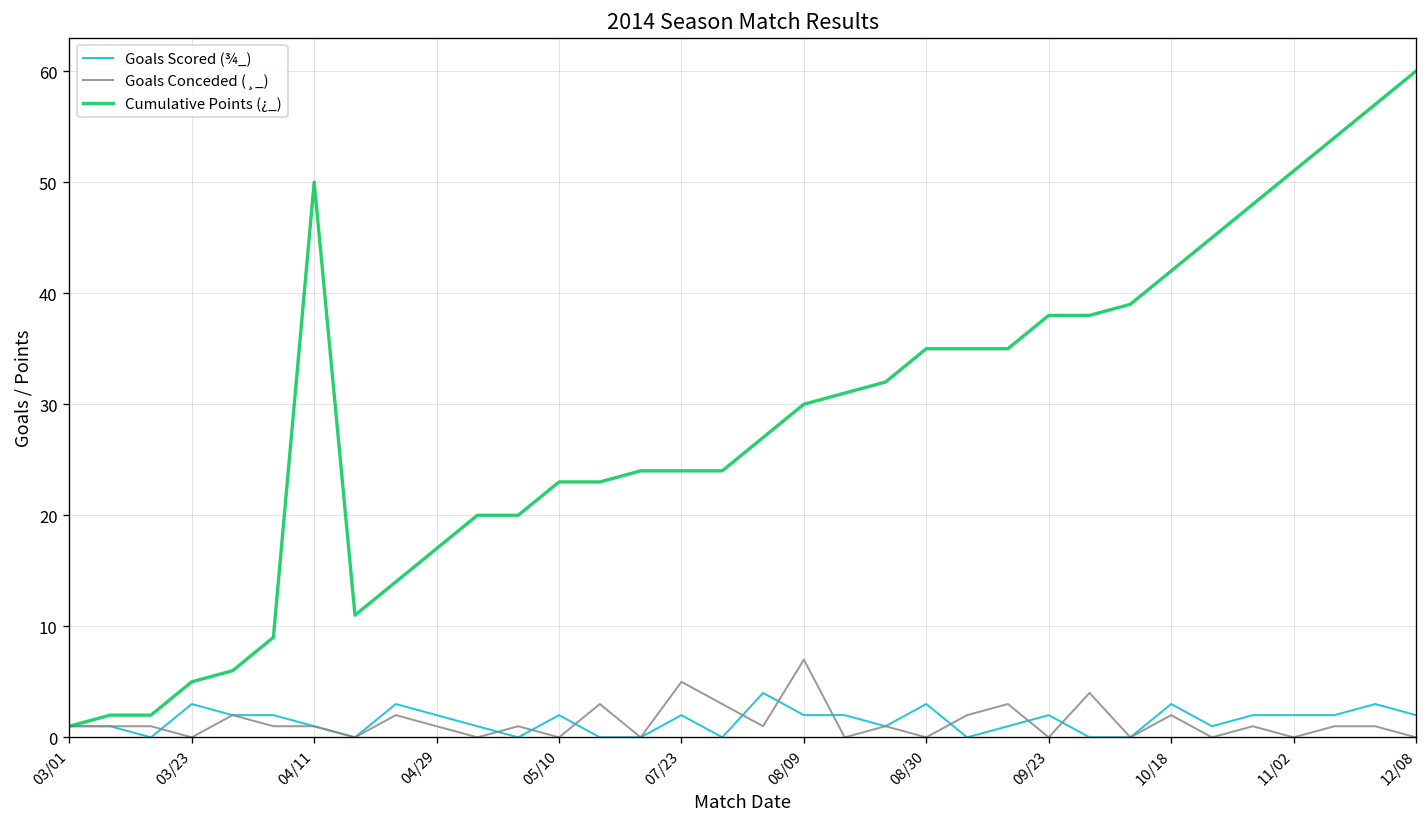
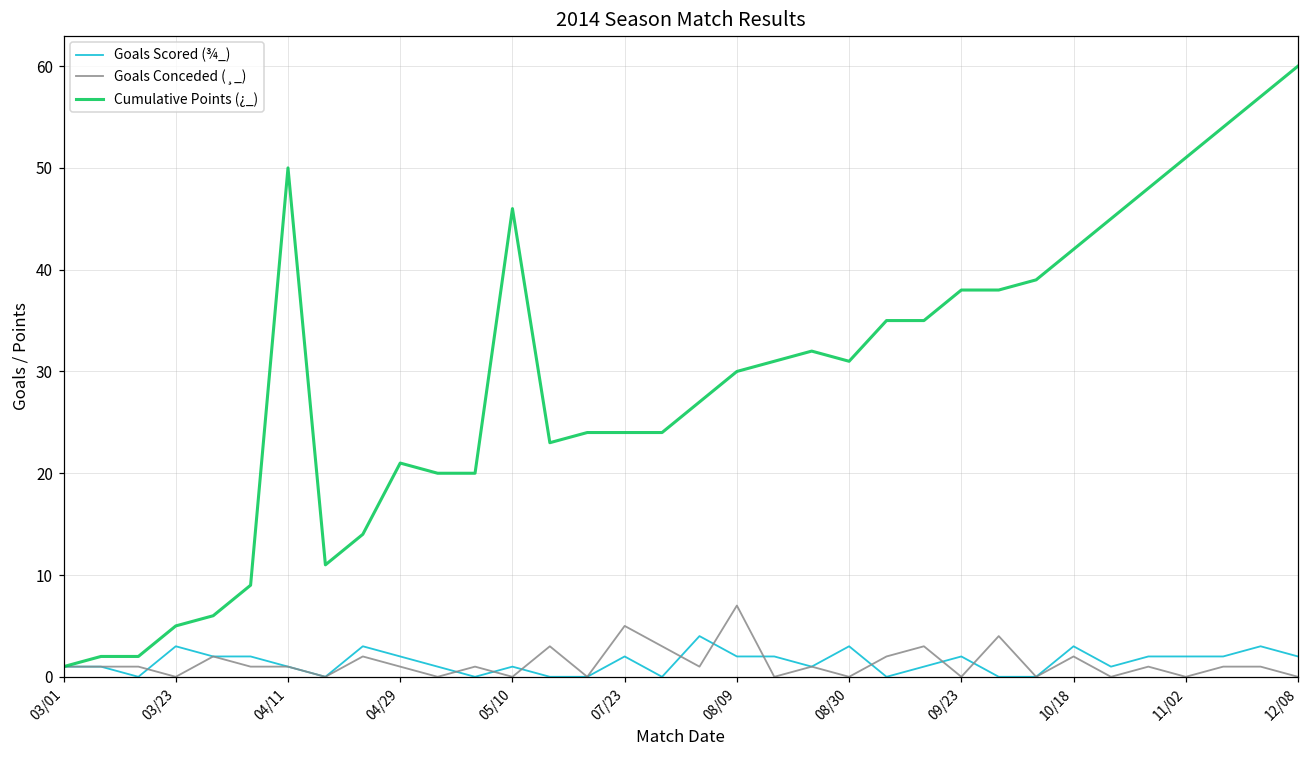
Cumulative Points (¿_), 04/29: 17 -> 21
Goals Scored (¾_), 05/10: 2 -> 1
Cumulative Points (¿_), 05/10: 23 -> 46
Cumulative Points (¿_), 08/30: 35 -> 31
